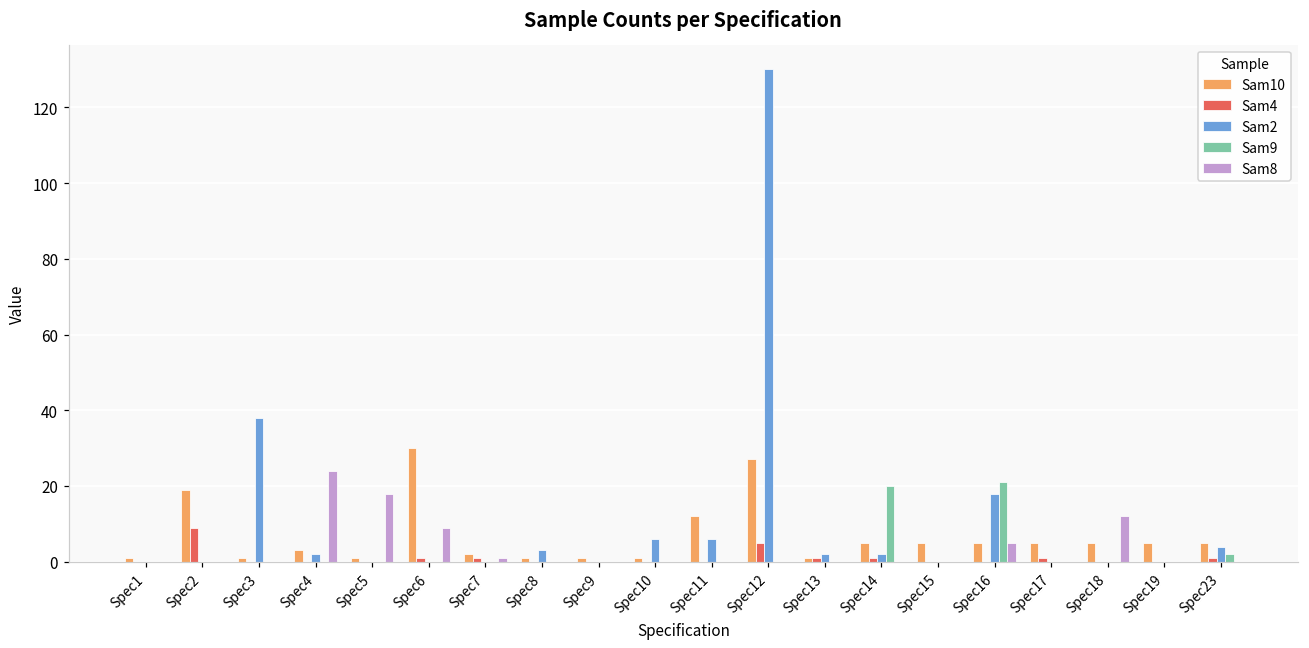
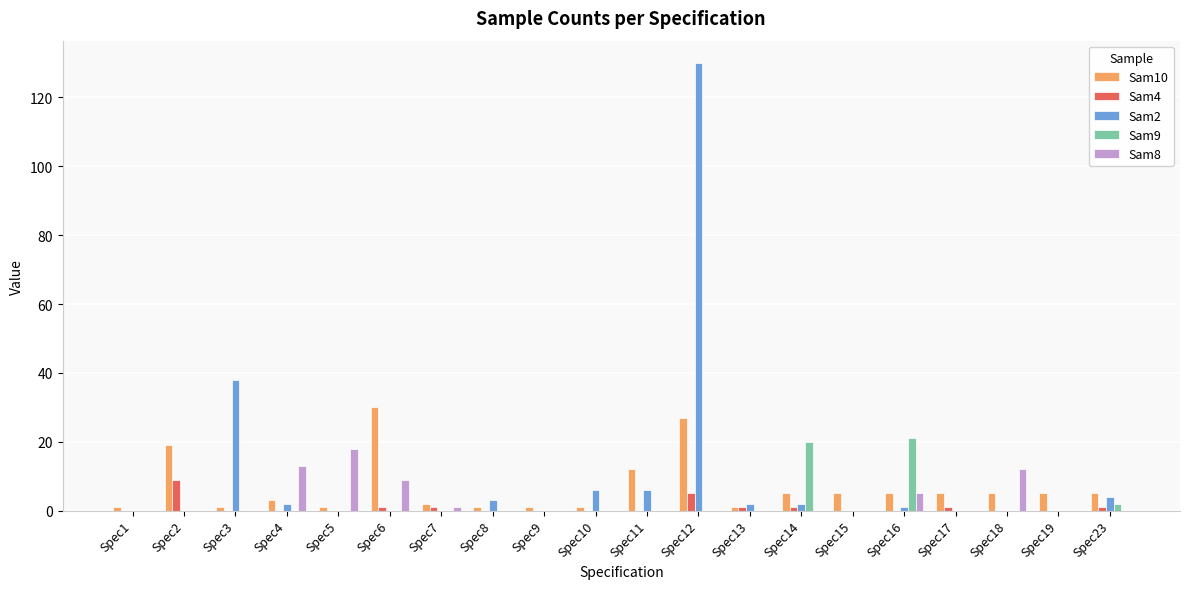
Sam8, Spec4: 24 -> 13
Sam2, Spec16: 18 -> 1
